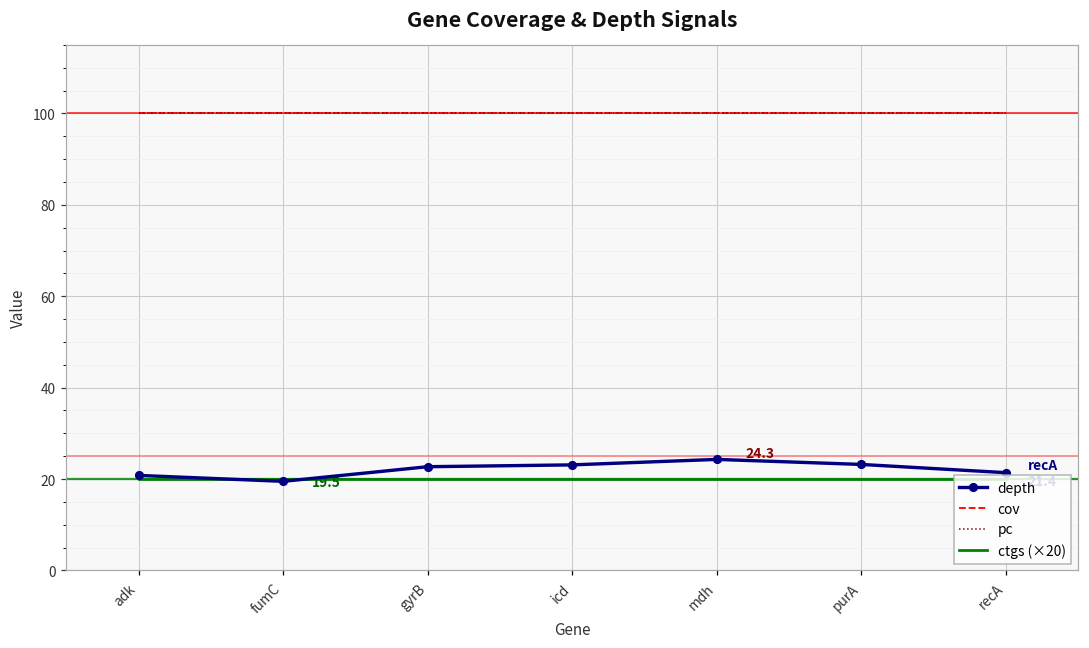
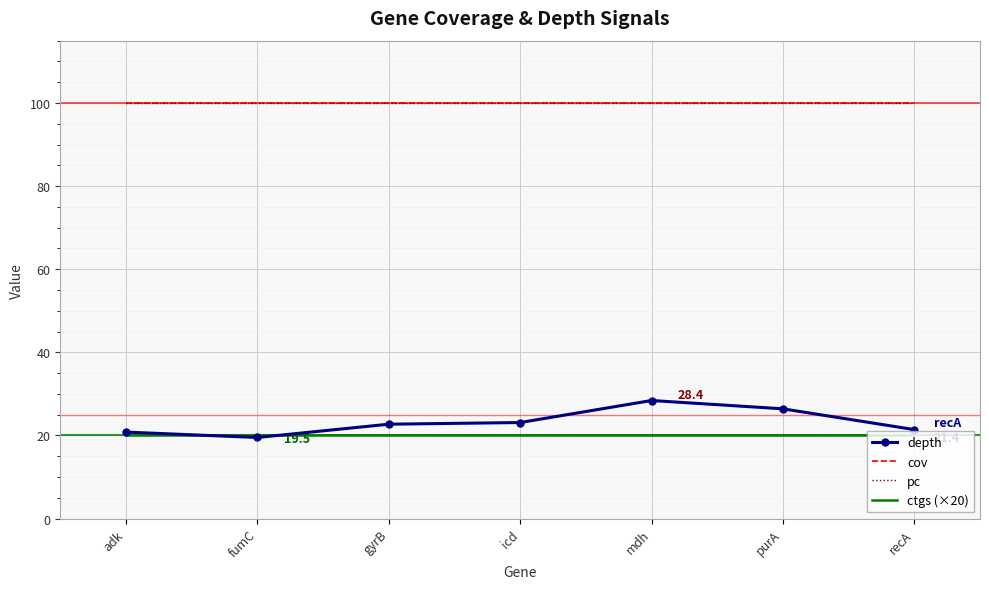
depth, mdh: 24.3 -> 28.4
depth, purA: 23 -> 26
